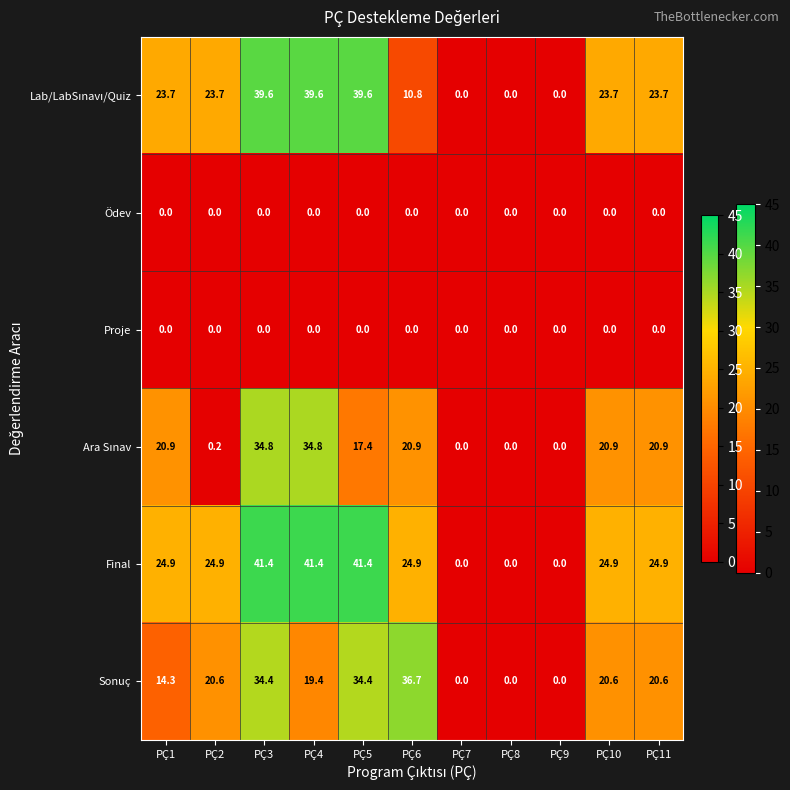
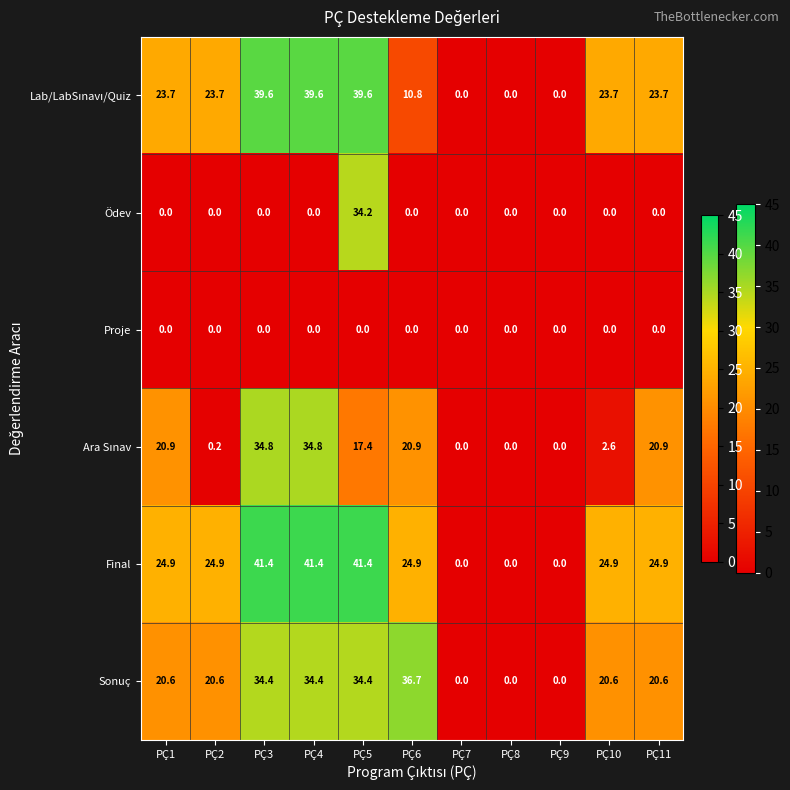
Ödev, PÇ5: 0.0 -> 34.2
Ara Sınav, PÇ10: 20.9 -> 2.6
Sonuç, PÇ1: 14.3 -> 20.6
Sonuç, PÇ4: 19.4 -> 34.4
